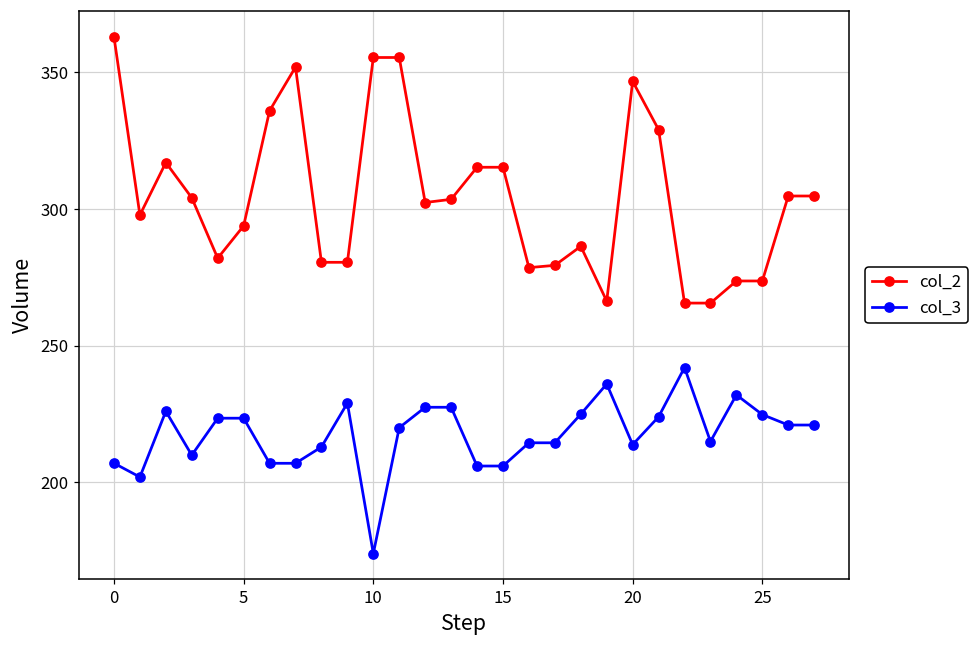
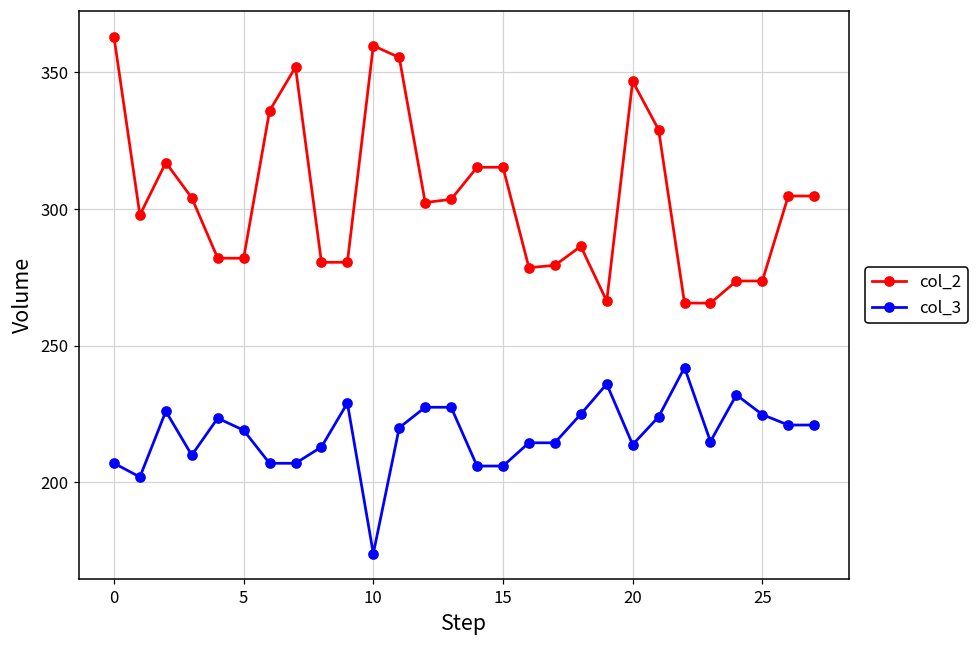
col_2, 5: 294 -> 282
col_3, 5: 223 -> 219
col_2, 10: 355 -> 360
